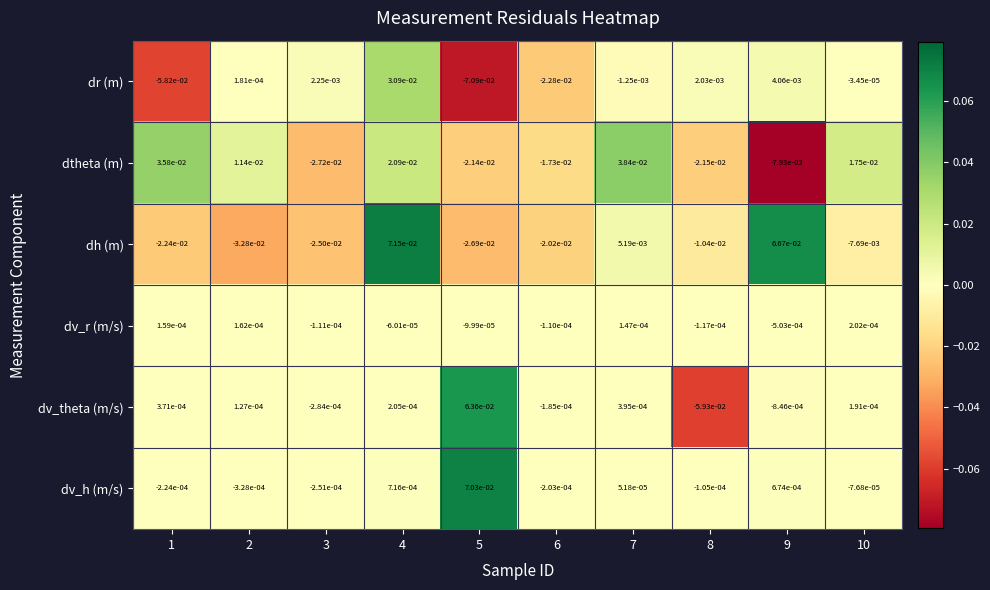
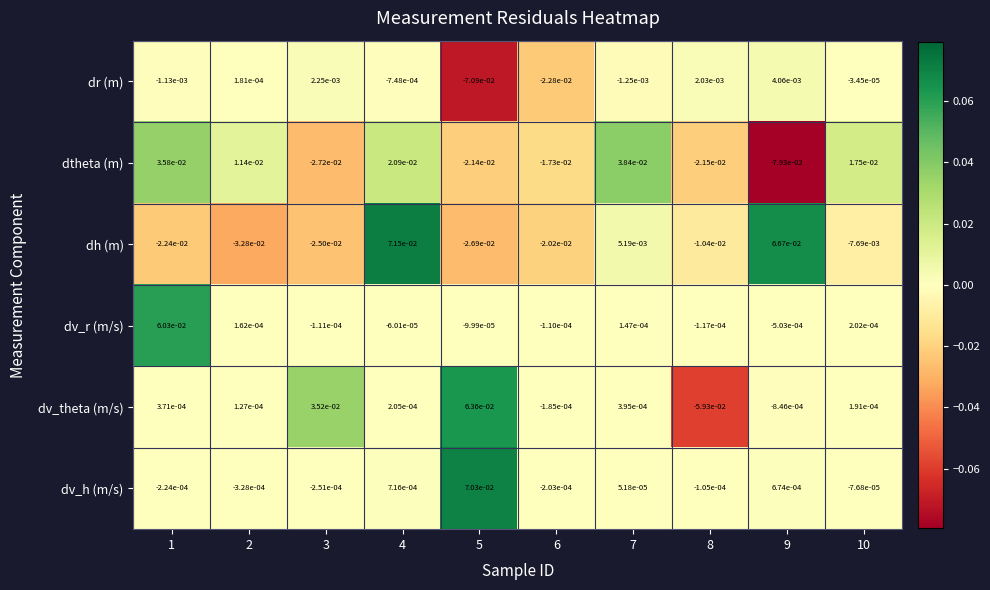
dr (m), 1: -5.82e-02 -> -1.13e-03
dr (m), 4: 3.09e-02 -> -7.48e-04
dv_r (m/s), 1: 1.59e-04 -> 6.03e-02
dv_theta (m/s), 3: -2.84e-04 -> 3.52e-02
